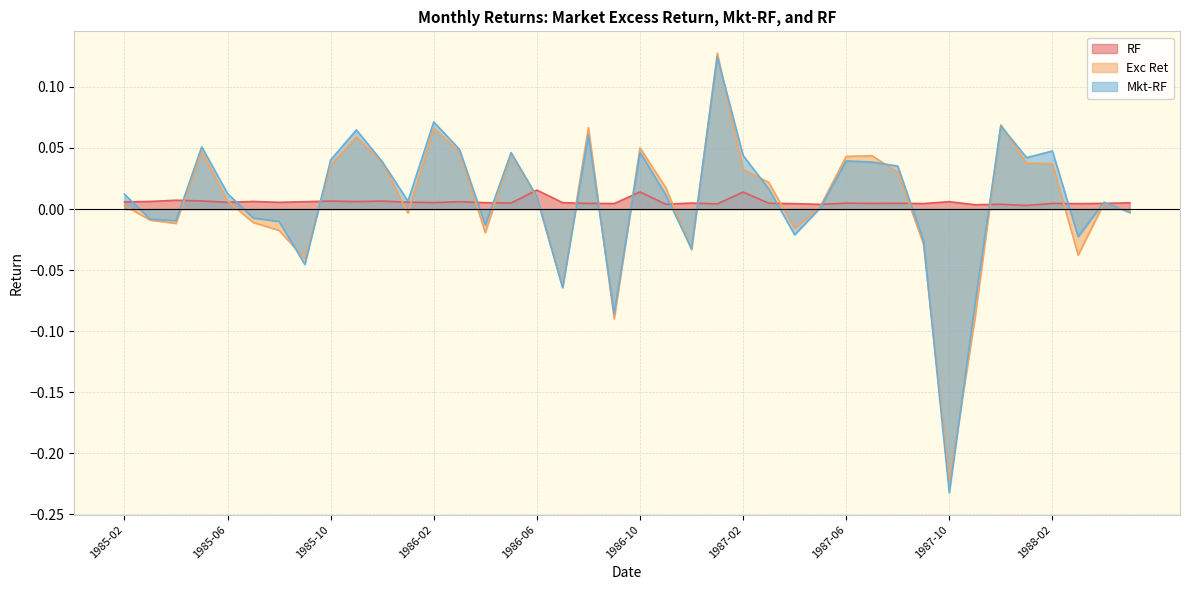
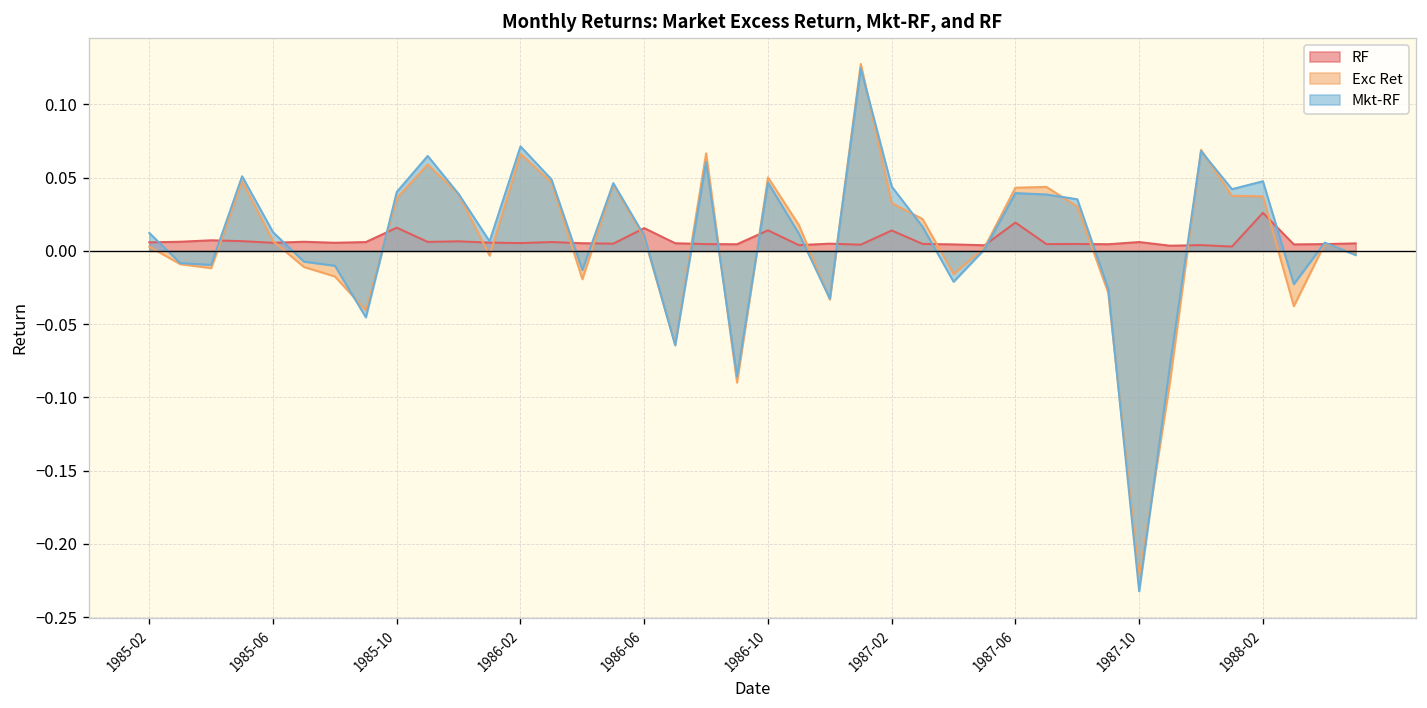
RF, 1985-10: 0.007 -> 0.016
RF, 1987-06: 0.005 -> 0.019
RF, 1988-02: 0.005 -> 0.026
